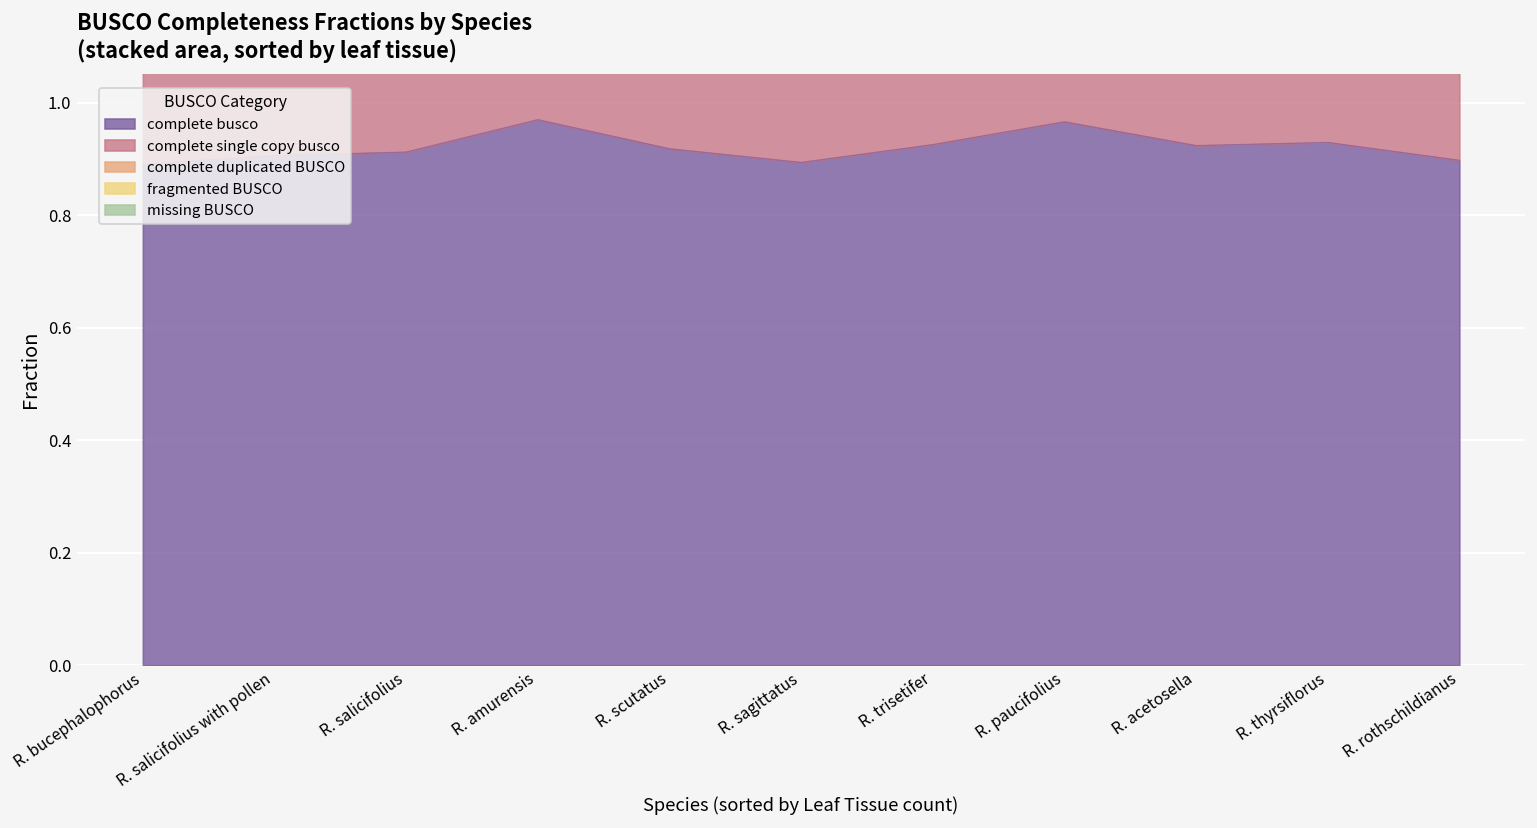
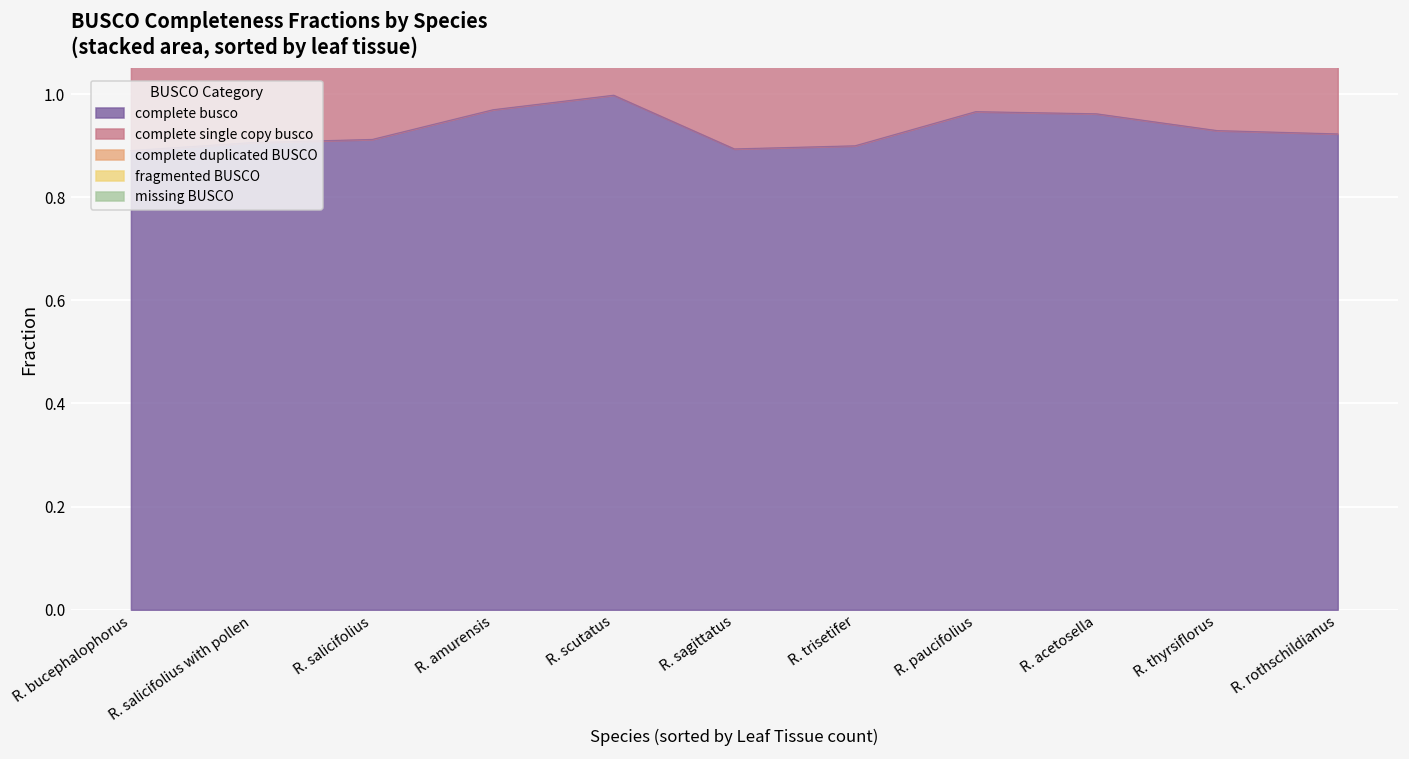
complete busco, R. scutatus: 0.92 -> 1.00
complete busco, R. trisetifer: 0.93 -> 0.90
complete busco, R. acetosella: 0.92 -> 0.96
complete busco, R. rothschildianus: 0.90 -> 0.92
